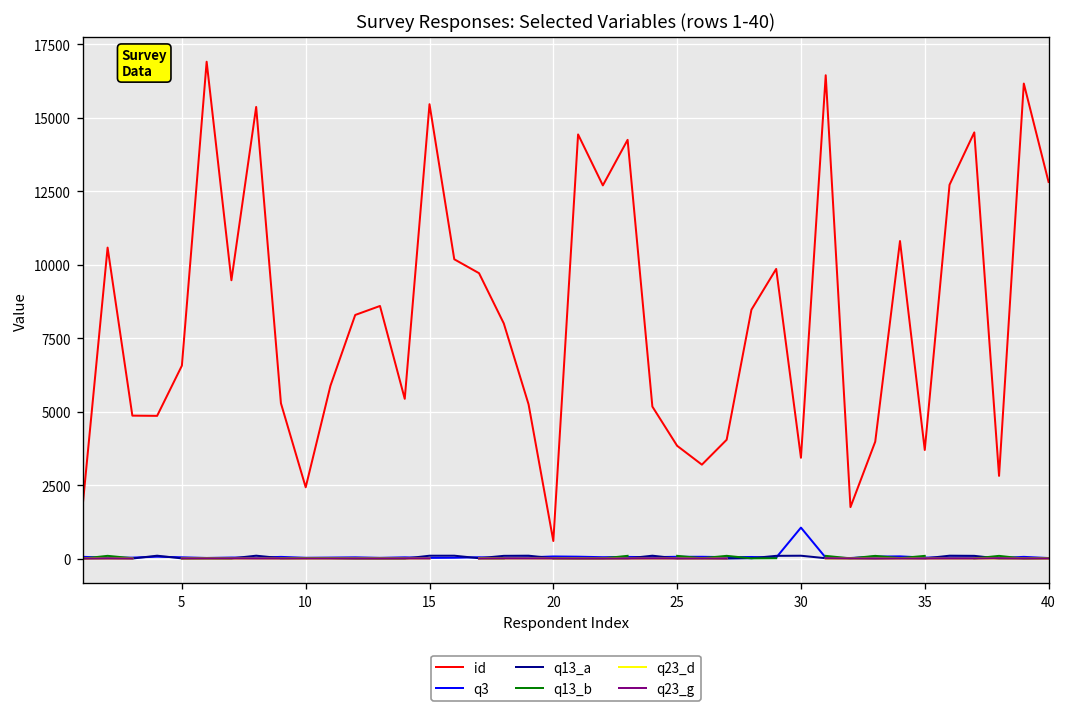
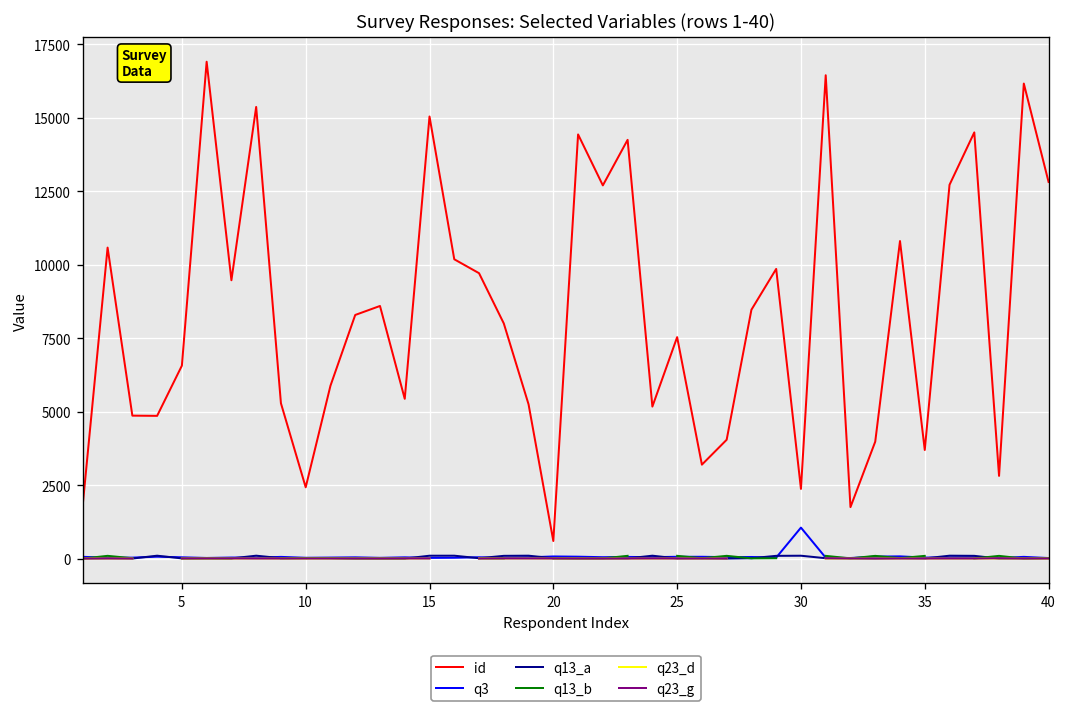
id, 15: 15500 -> 15000
id, 25: 3800 -> 7500
id, 30: 3400 -> 2400
